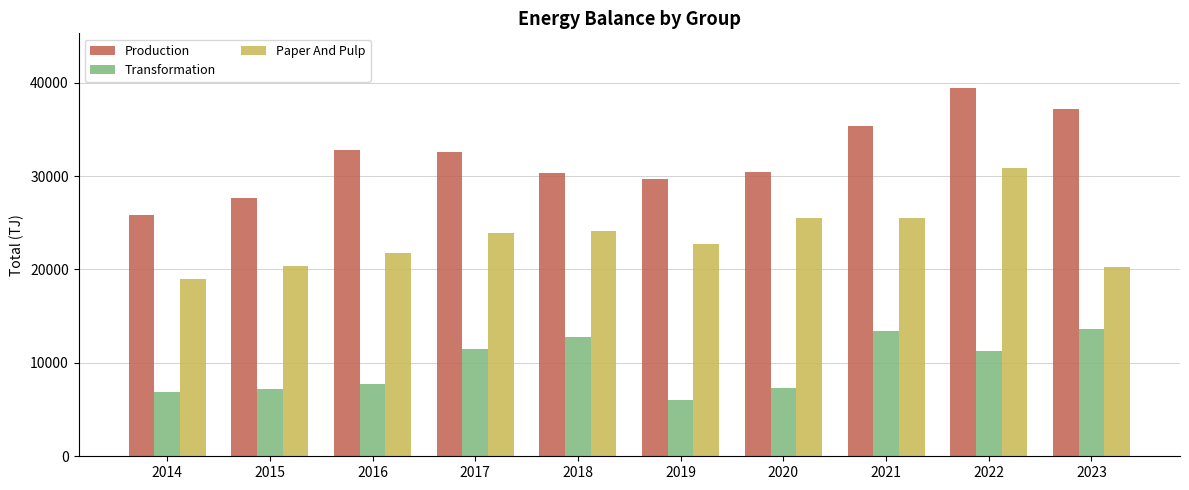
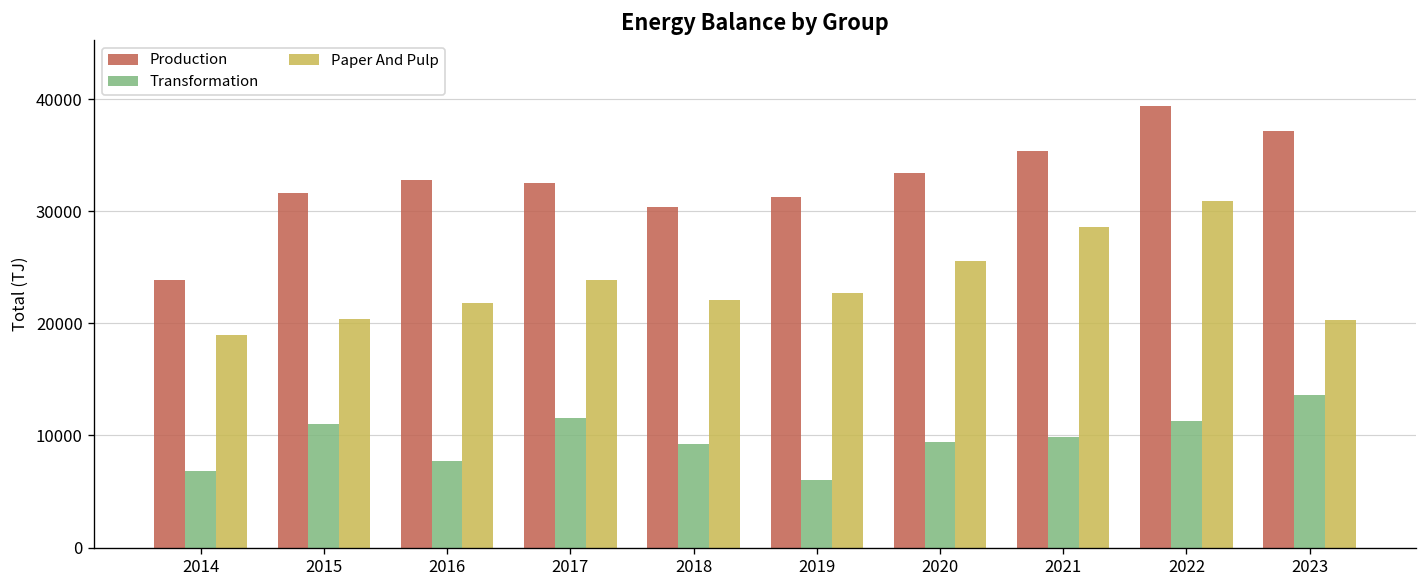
Production, 2014: 26000 -> 24000
Production, 2015: 28000 -> 32000
Transformation, 2015: 7000 -> 11000
Transformation, 2018: 13000 -> 9000
Paper And Pulp, 2018: 24000 -> 22000
Production, 2019: 30000 -> 31000
Production, 2020: 30000 -> 33000
Transformation, 2020: 7000 -> 9000
Transformation, 2021: 13000 -> 10000
Paper And Pulp, 2021: 25000 -> 29000
